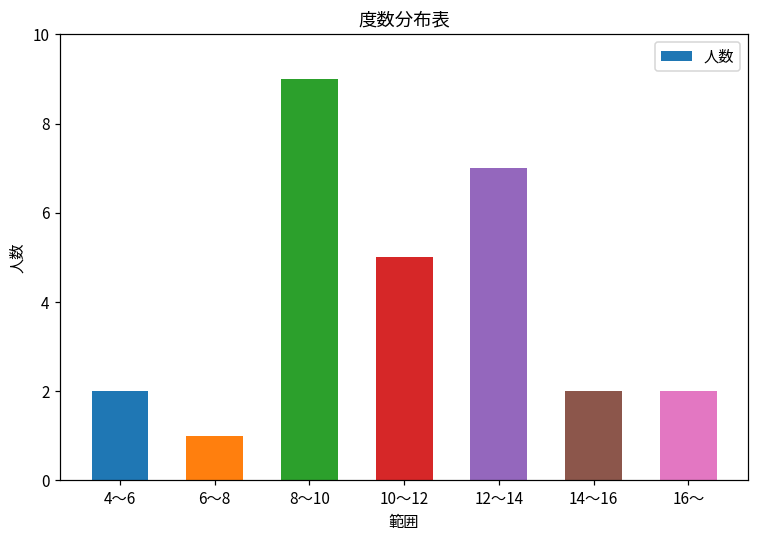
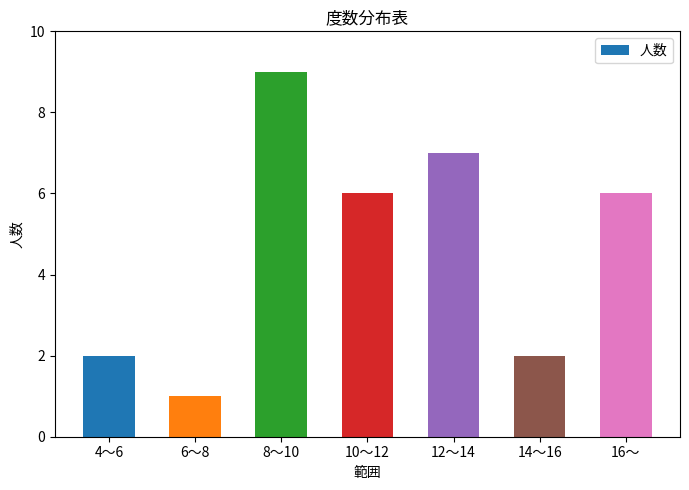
10～12: 5 -> 6
16～: 2 -> 6
